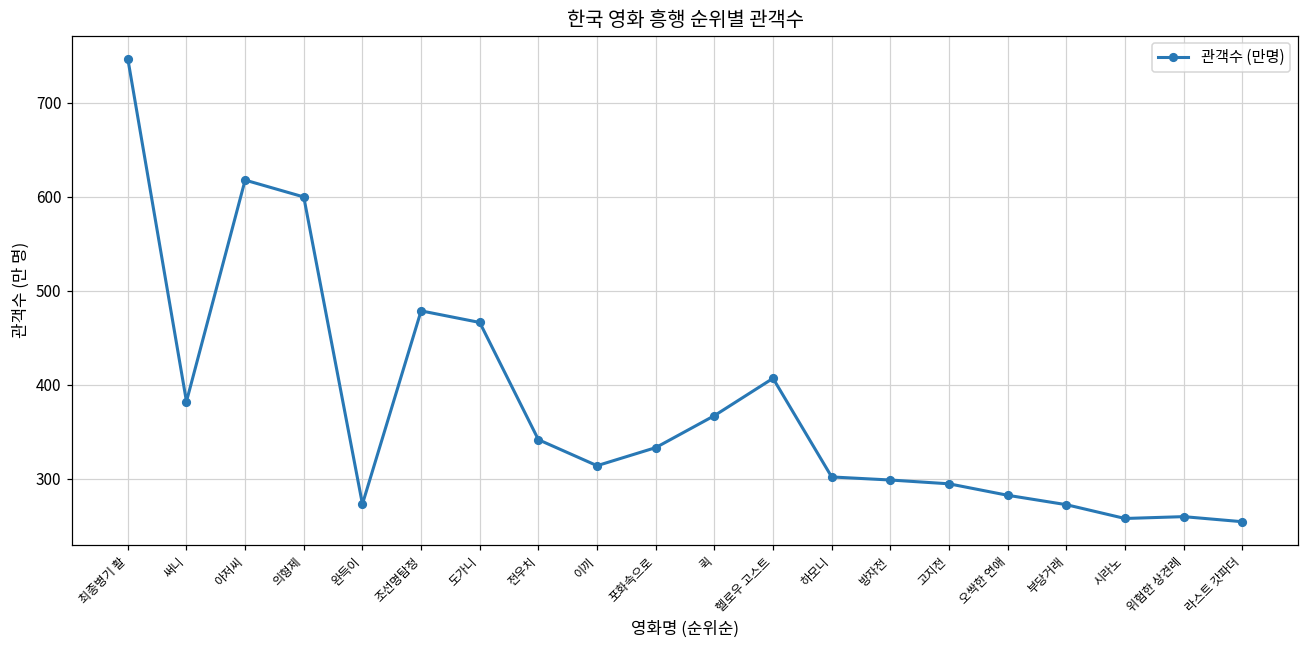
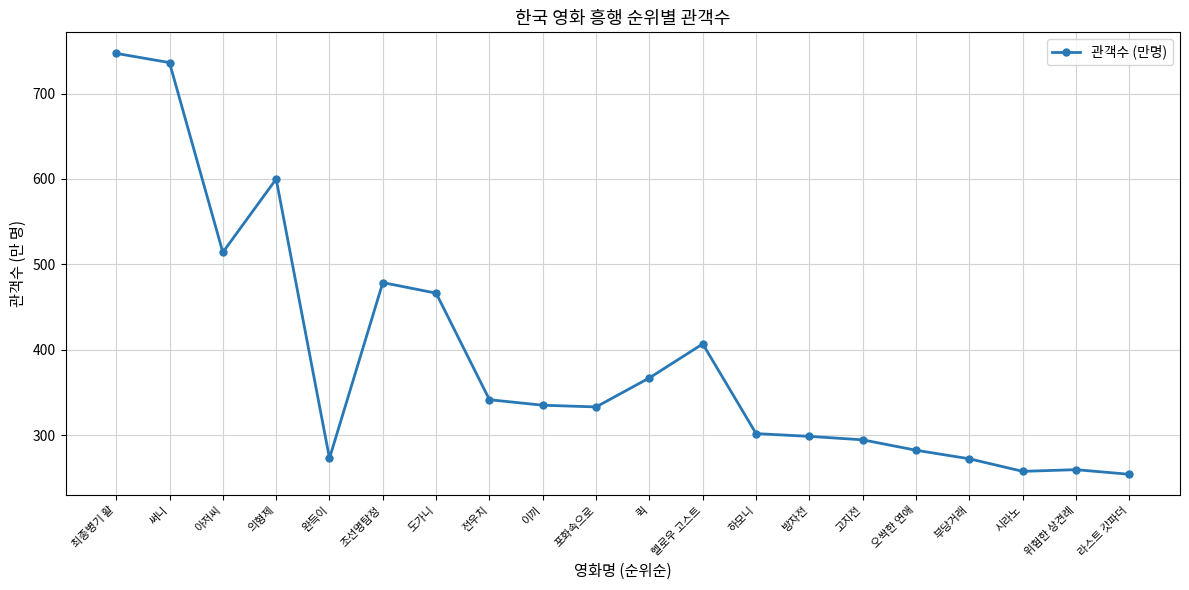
써니: 380 -> 740
아저씨: 620 -> 510
이끼: 310 -> 340
